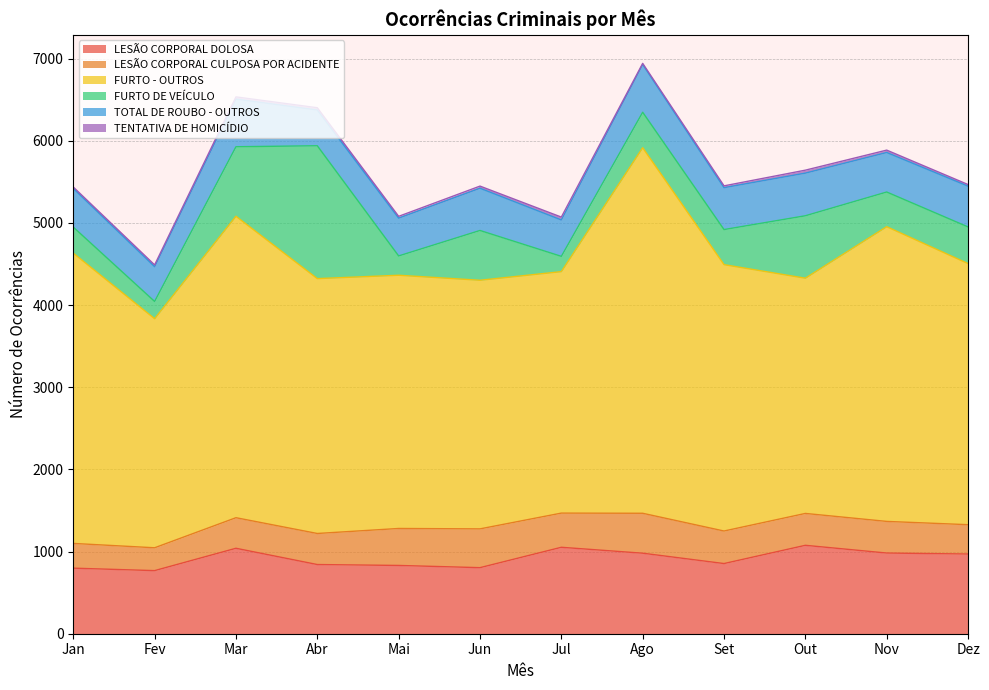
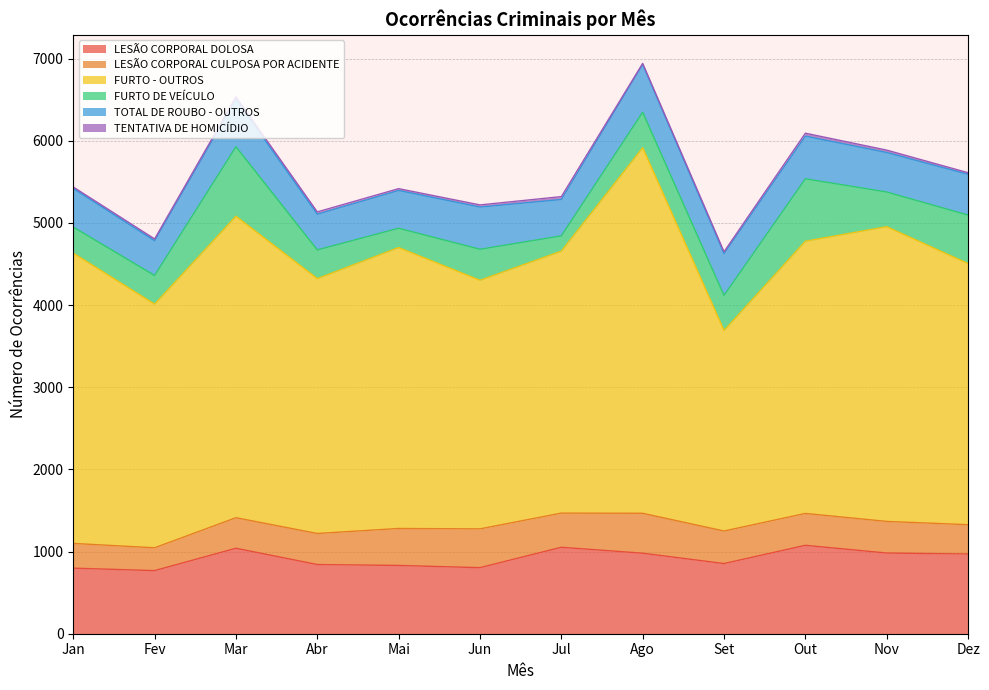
FURTO - OUTROS, Fev: 2800 -> 3000
FURTO DE VEÍCULO, Fev: 200 -> 300
FURTO DE VEÍCULO, Abr: 1600 -> 300
FURTO - OUTROS, Mai: 3100 -> 3400
FURTO DE VEÍCULO, Jun: 600 -> 400
FURTO - OUTROS, Jul: 2900 -> 3200
FURTO - OUTROS, Set: 3200 -> 2400
FURTO - OUTROS, Out: 2900 -> 3300
FURTO DE VEÍCULO, Dez: 400 -> 600
